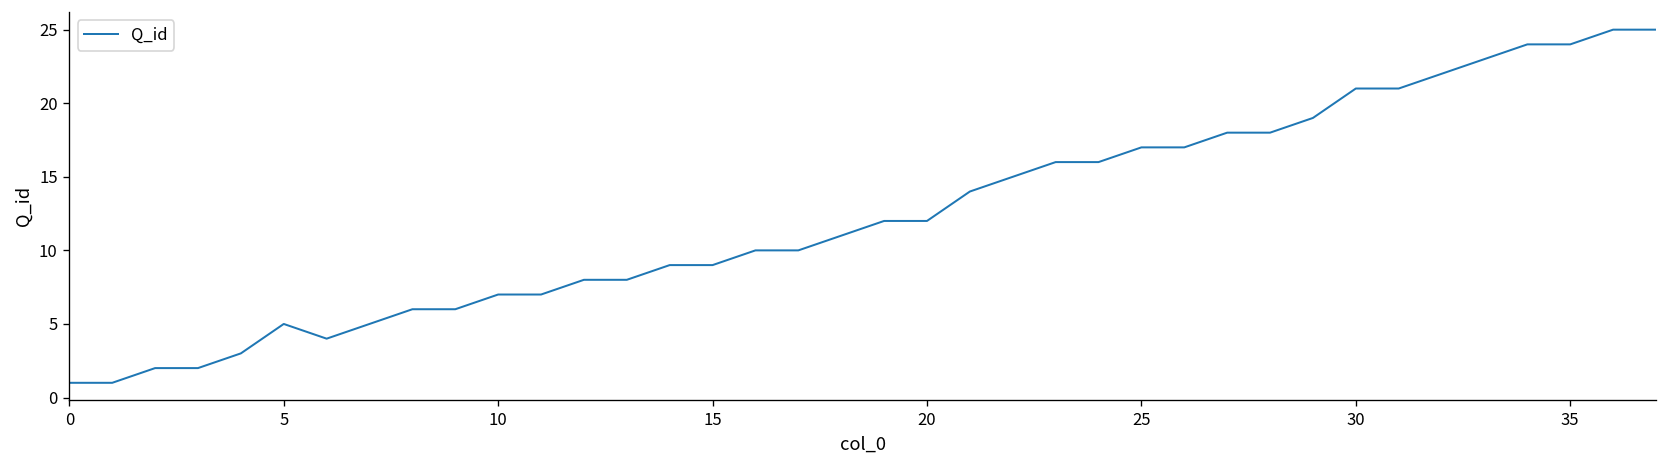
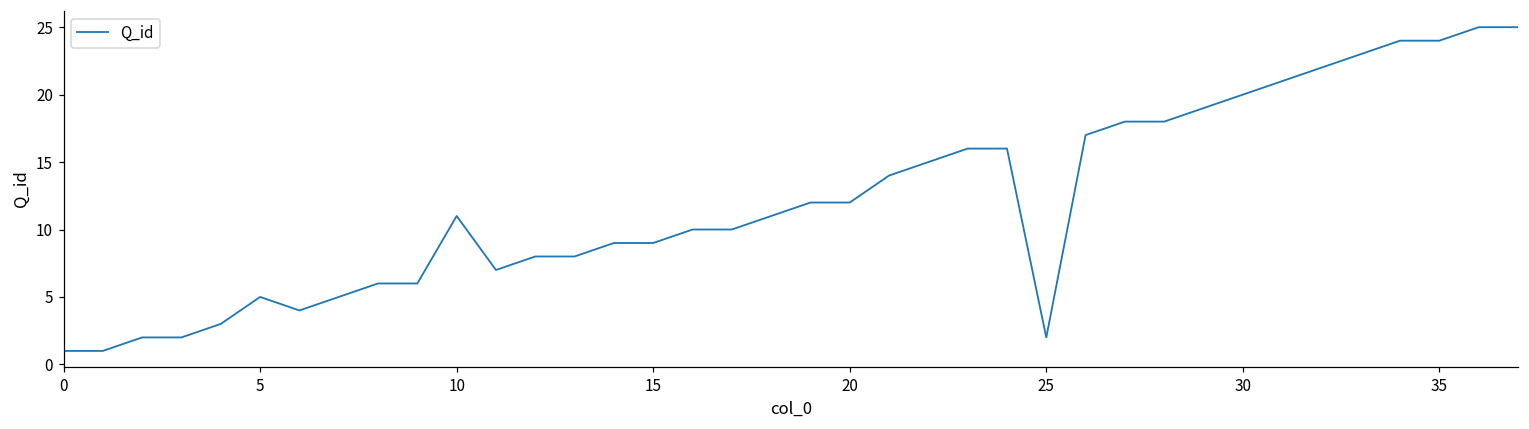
10: 7 -> 11
25: 17 -> 2
30: 21 -> 20
